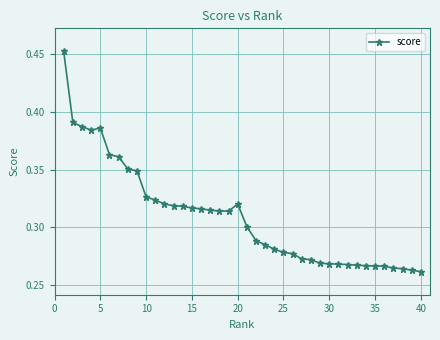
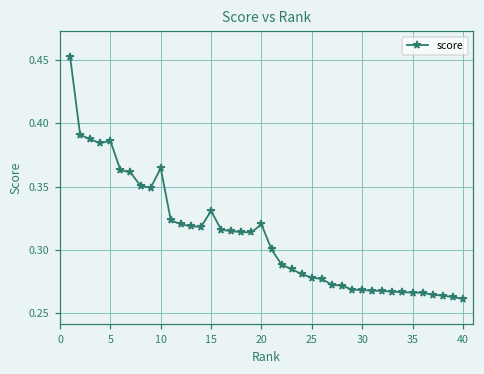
10: 0.326 -> 0.365
15: 0.317 -> 0.331
